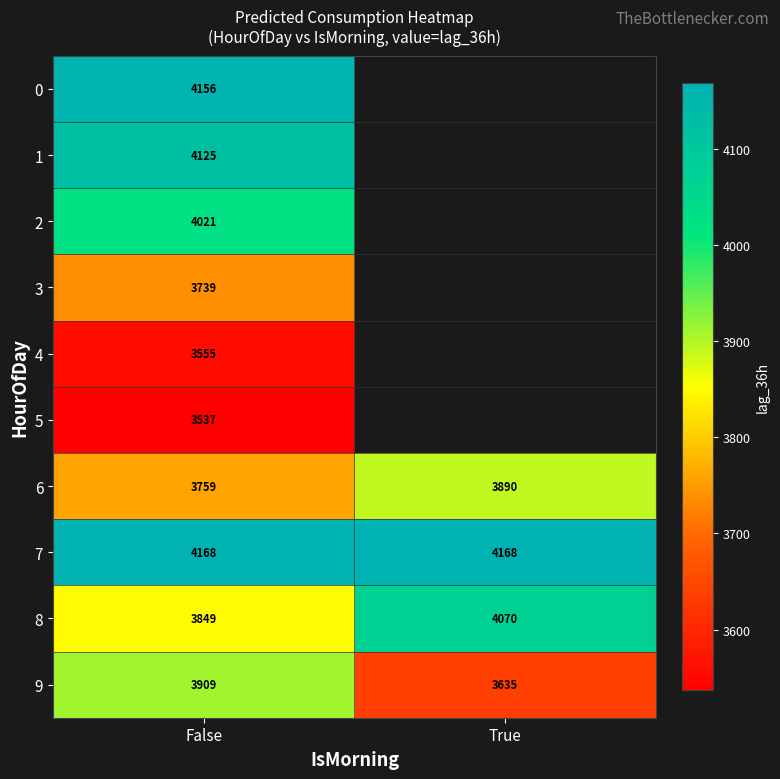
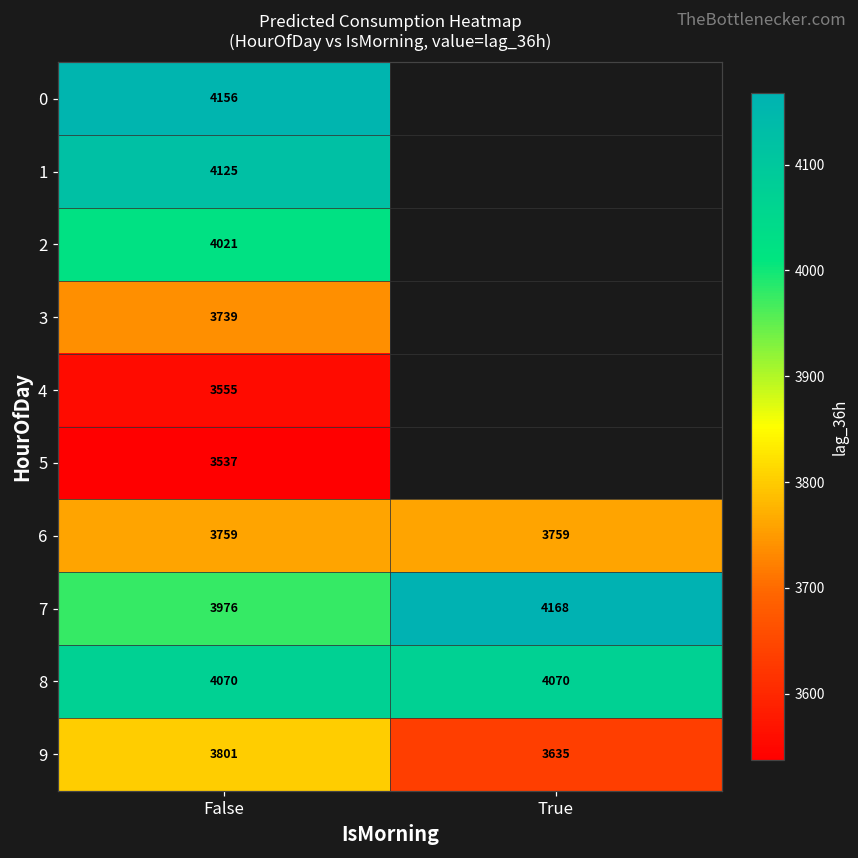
6, True: 3890 -> 3759
7, False: 4168 -> 3976
8, False: 3849 -> 4070
9, False: 3909 -> 3801
